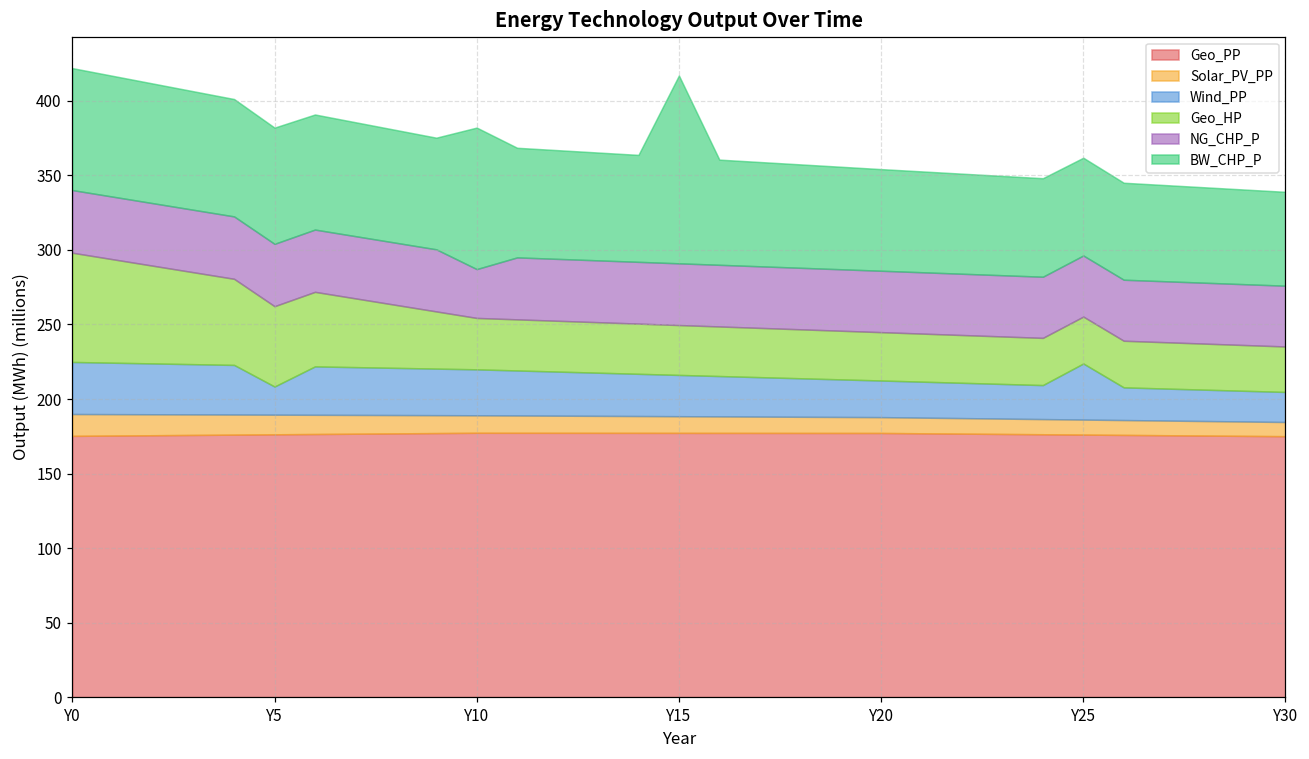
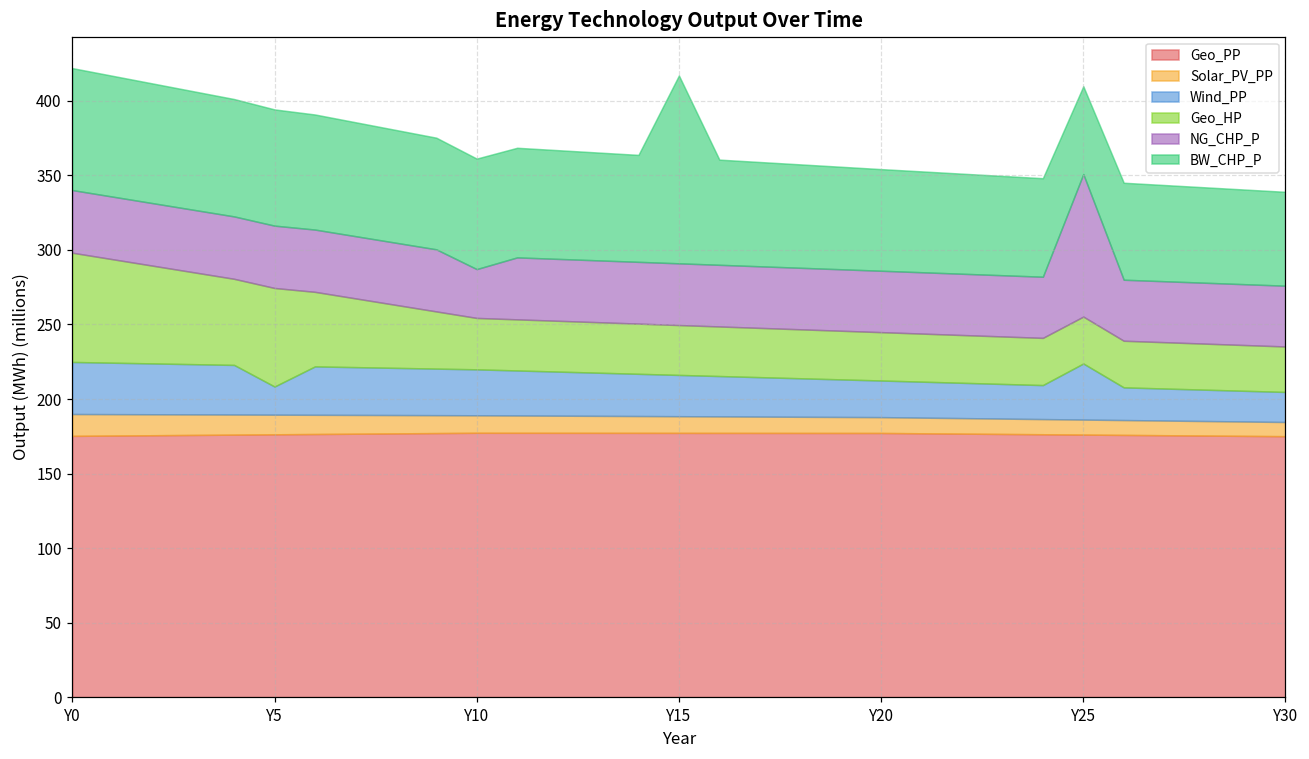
Geo_HP, Y5: 54 -> 66
BW_CHP_P, Y10: 95 -> 74
NG_CHP_P, Y25: 41 -> 96
BW_CHP_P, Y25: 66 -> 59
